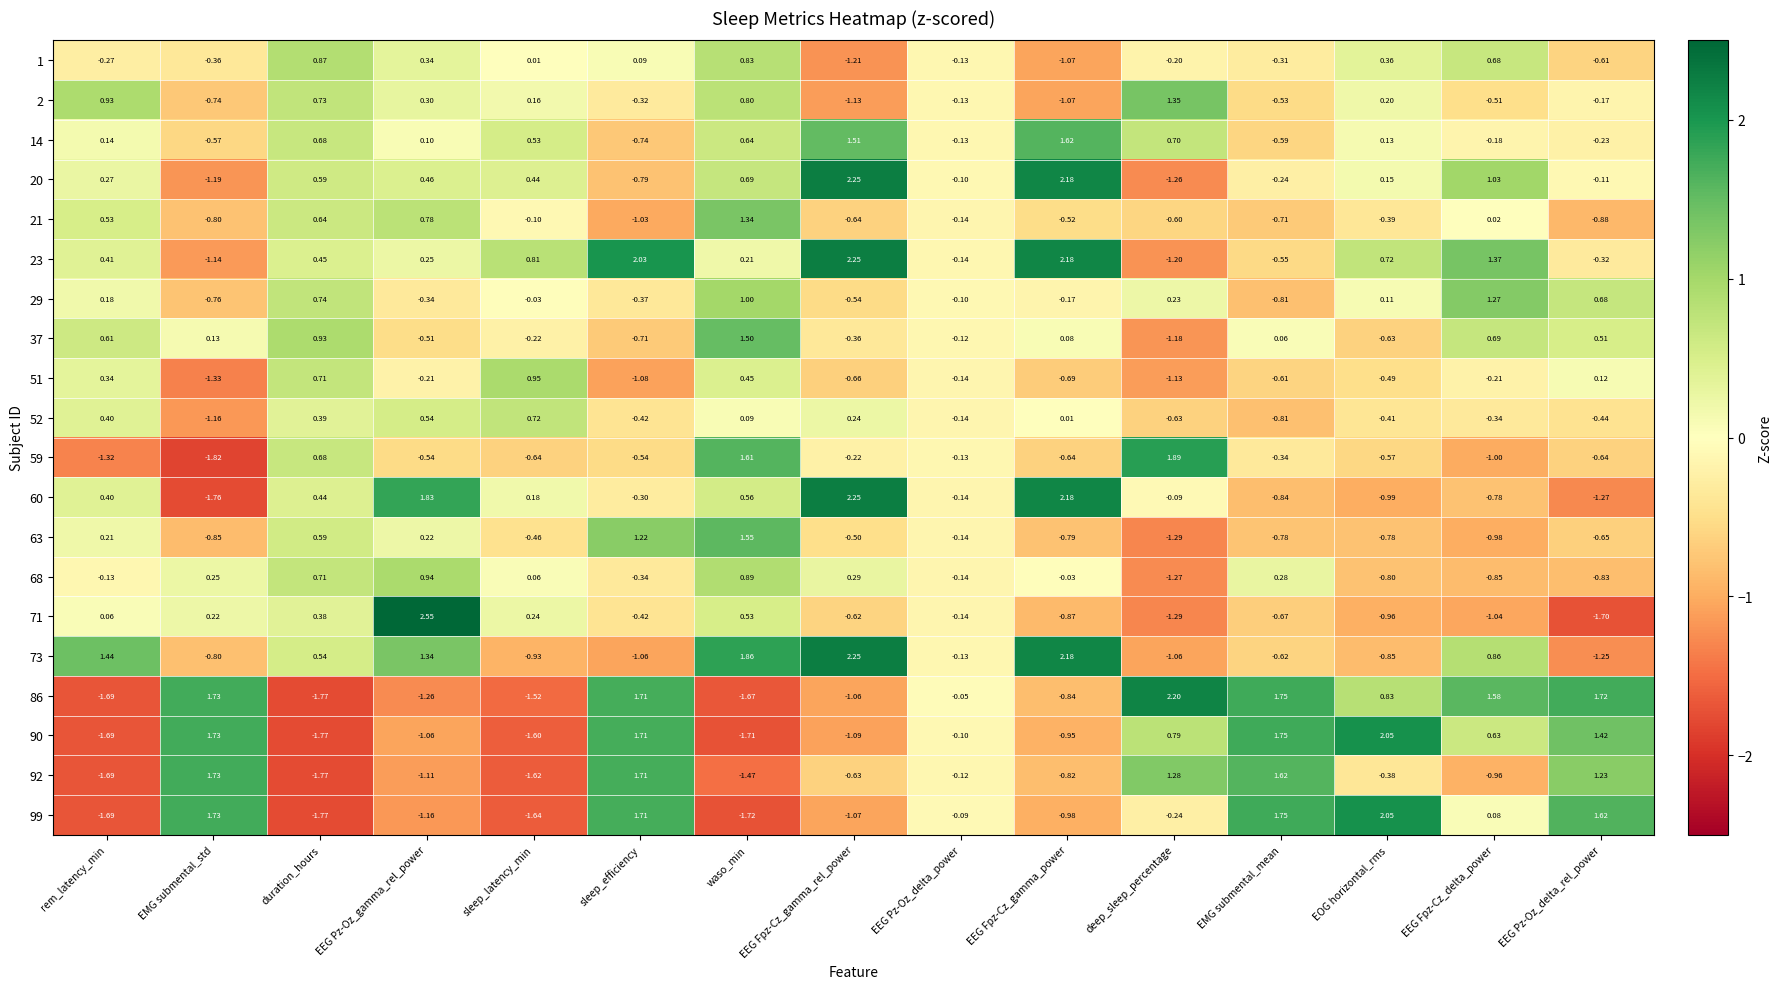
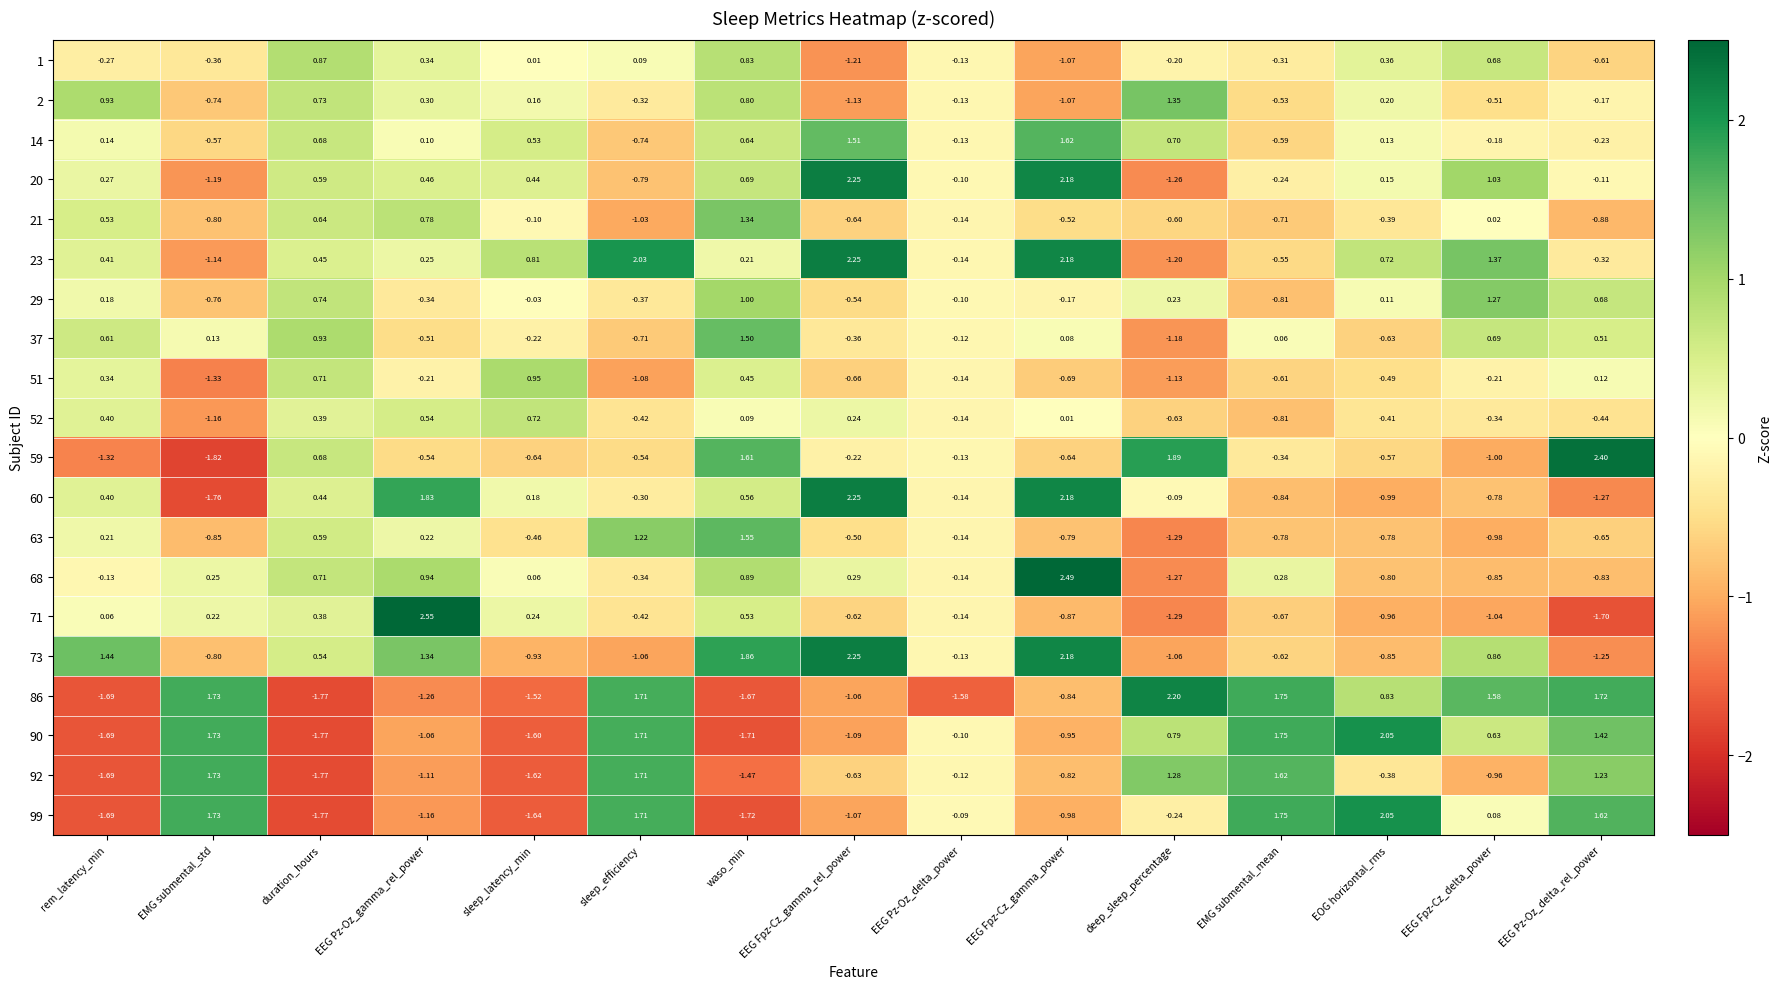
59, EEG Pz-Oz_delta_rel_power: -0.64 -> 2.40
68, EEG Fpz-Cz_gamma_power: -0.03 -> 2.49
86, EEG Pz-Oz_delta_power: -0.05 -> -1.58
